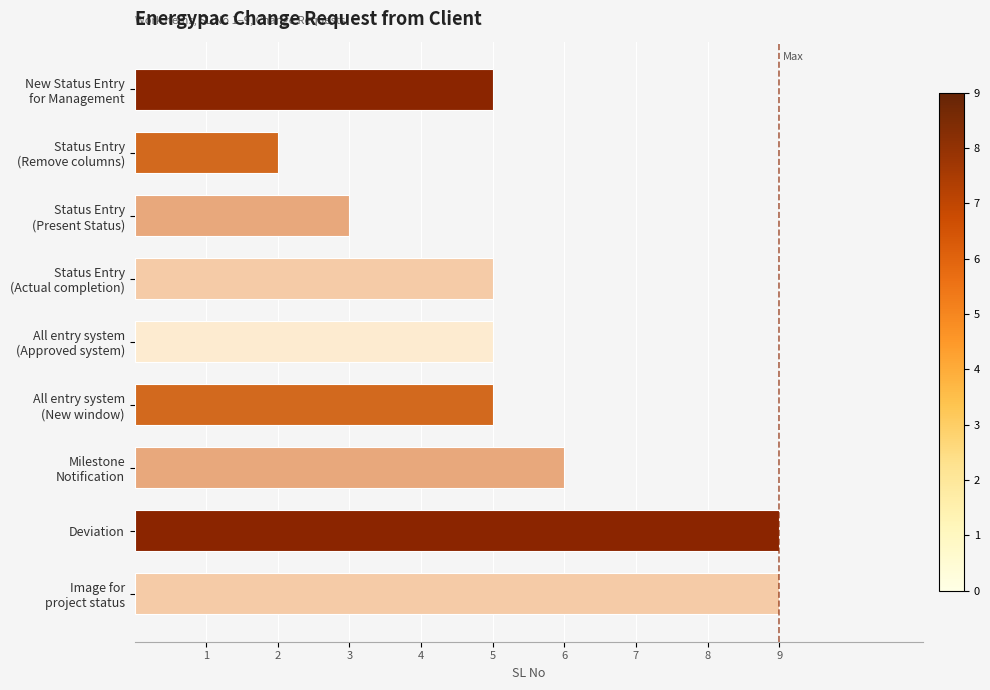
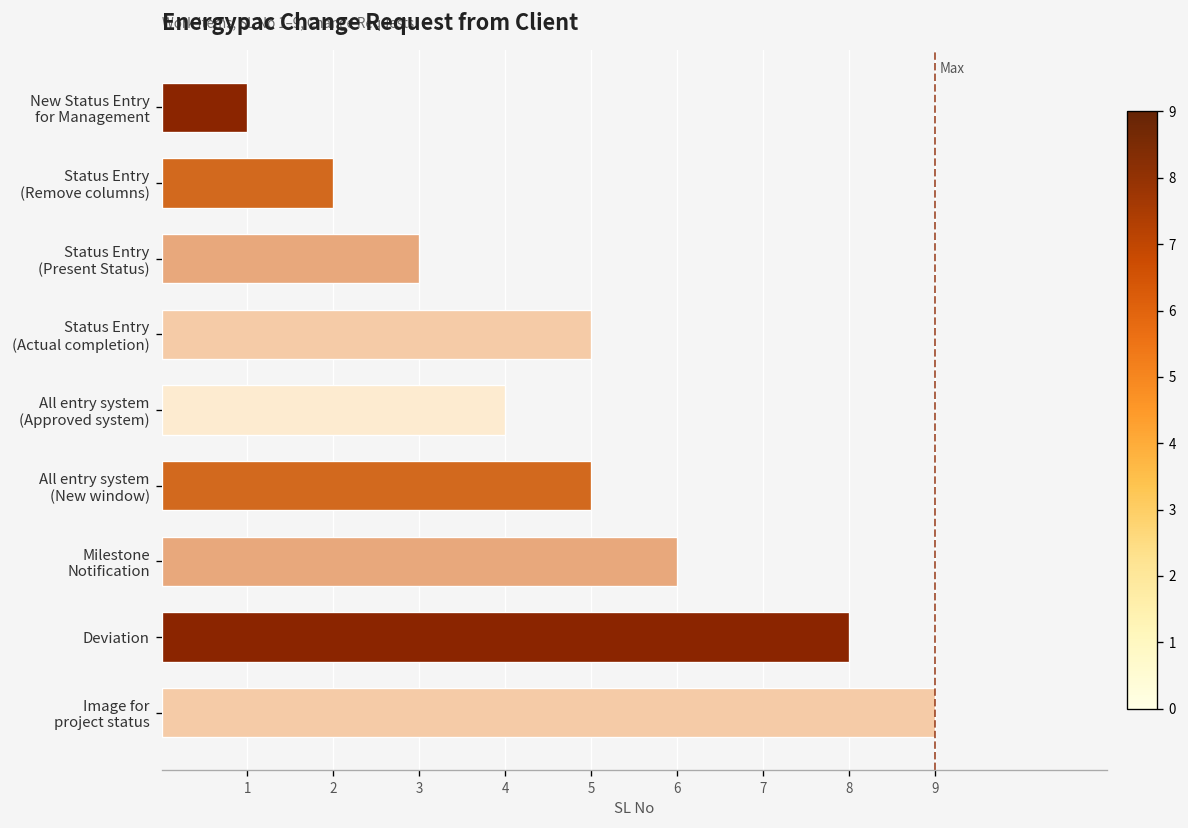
New Status Entry for Management: 5 -> 1
All entry system (Approved system): 5 -> 4
Deviation: 9 -> 8
